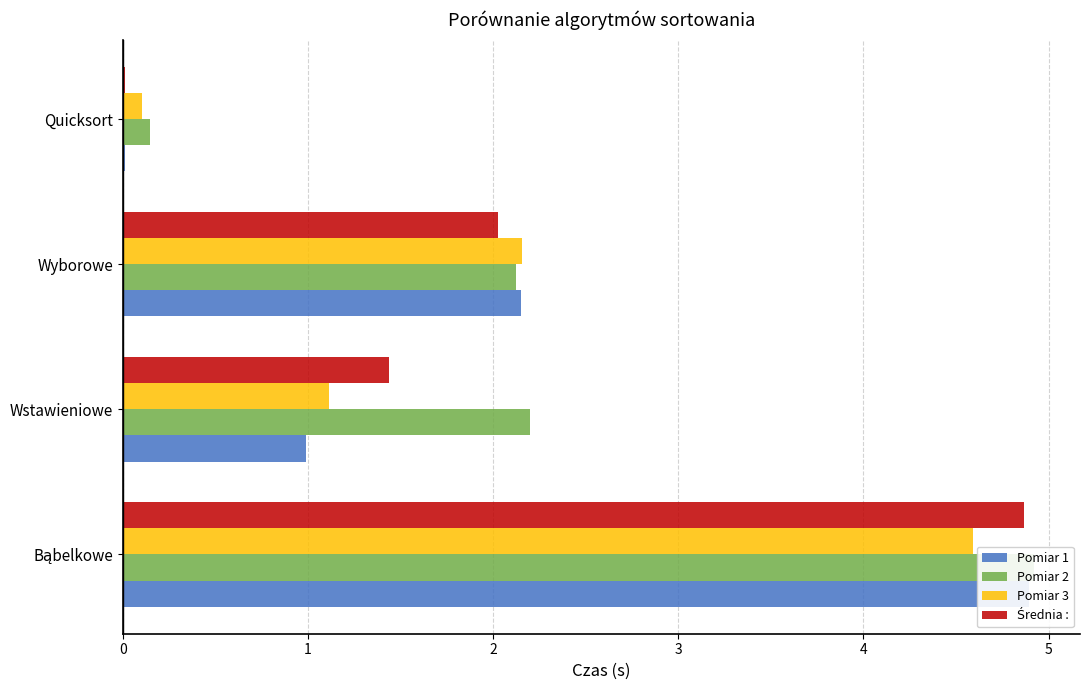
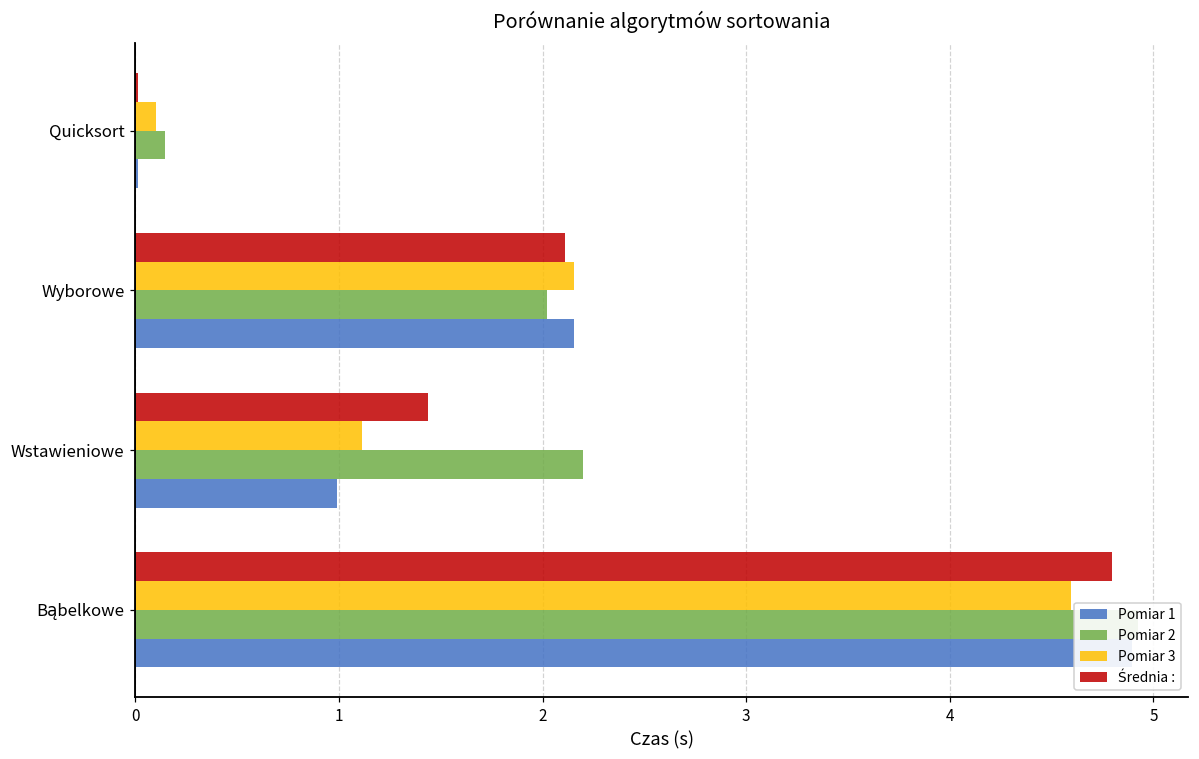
Średnia :, Wyborowe: 2.03 -> 2.11
Pomiar 2, Wyborowe: 2.12 -> 2.02
Średnia :, Bąbelkowe: 4.87 -> 4.80
